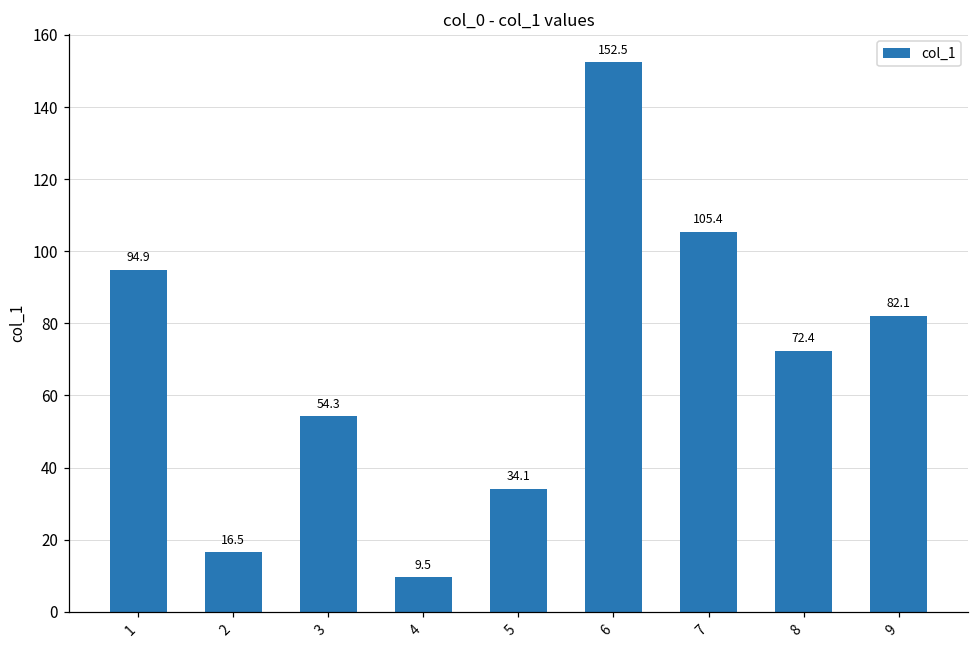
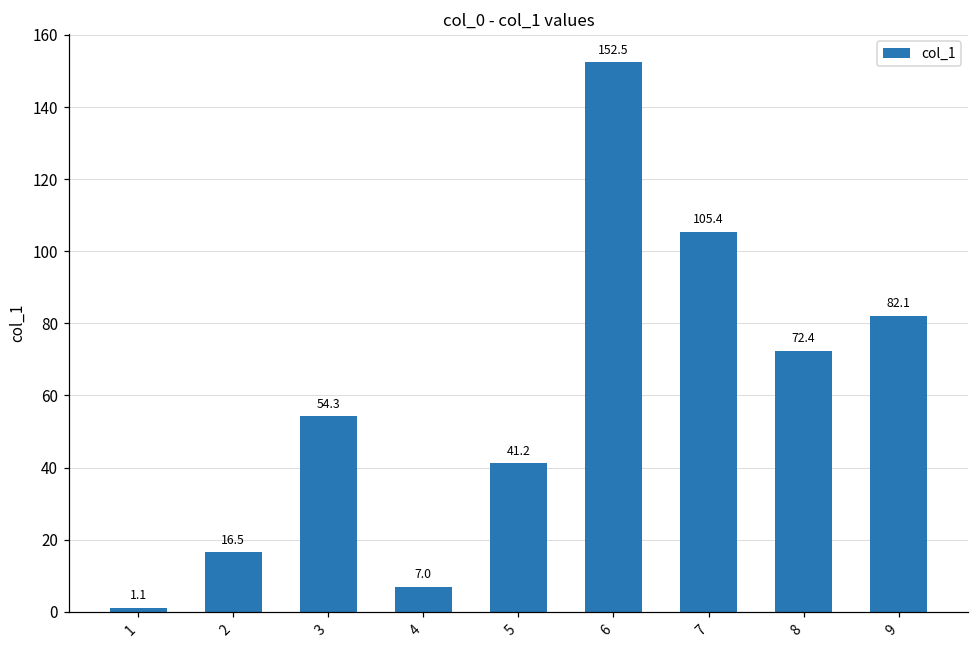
1: 94.9 -> 1.1
4: 9.5 -> 7.0
5: 34.1 -> 41.2
